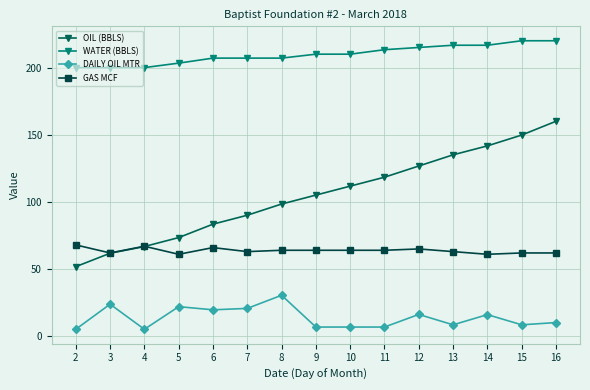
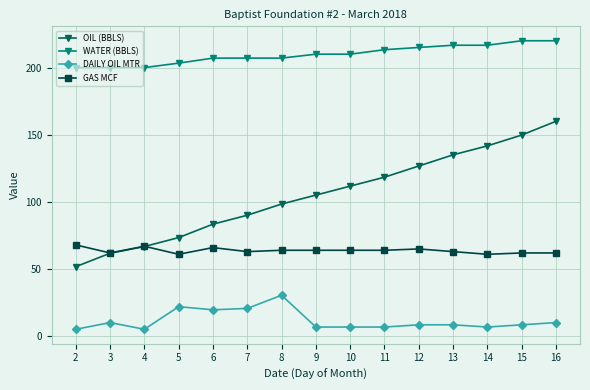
DAILY OIL MTR, 3: 24 -> 10
DAILY OIL MTR, 12: 16 -> 8
DAILY OIL MTR, 14: 16 -> 7
